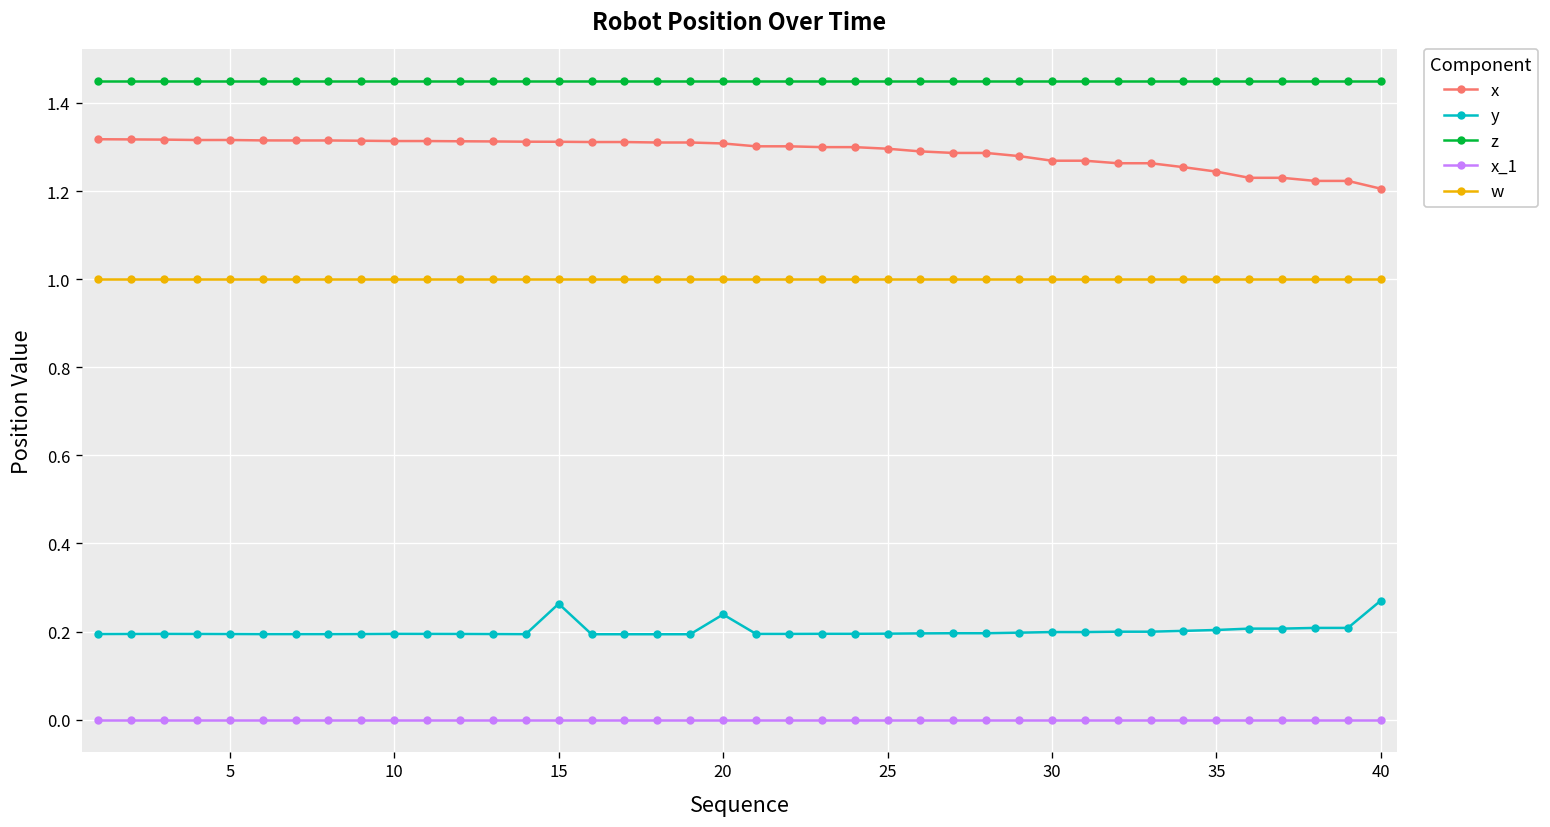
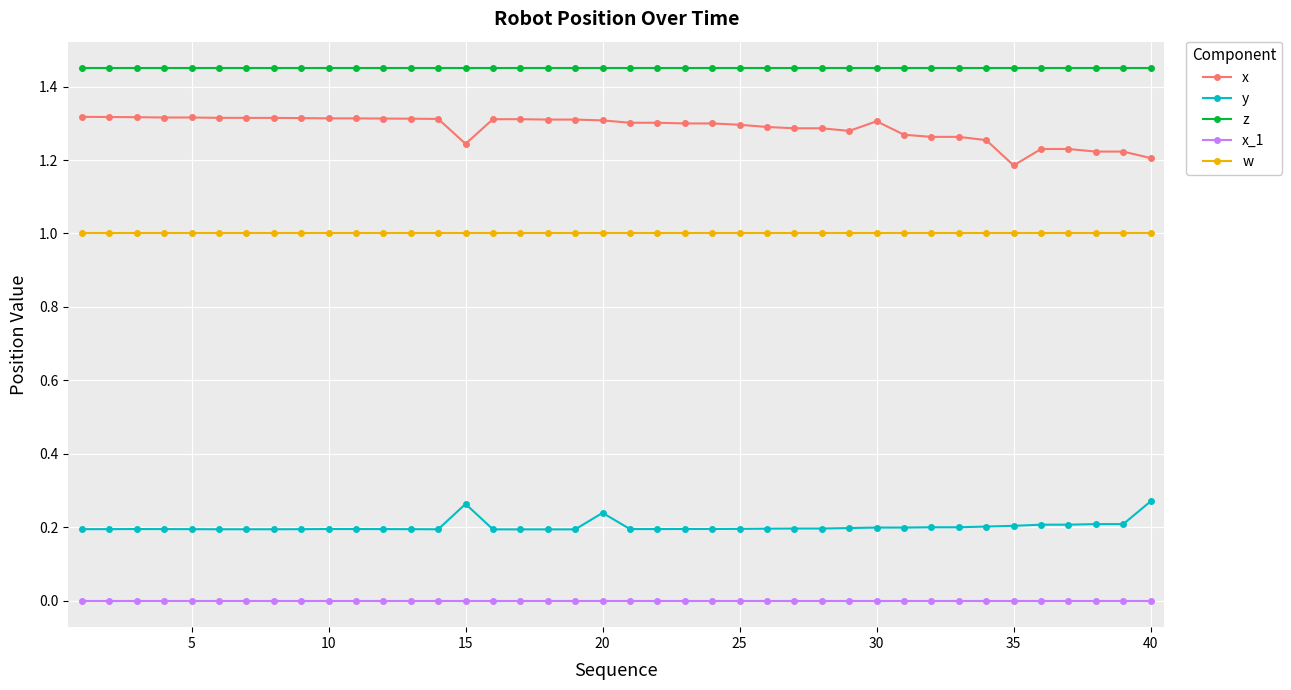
x, 15: 1.31 -> 1.24
x, 30: 1.27 -> 1.31
x, 35: 1.24 -> 1.19
